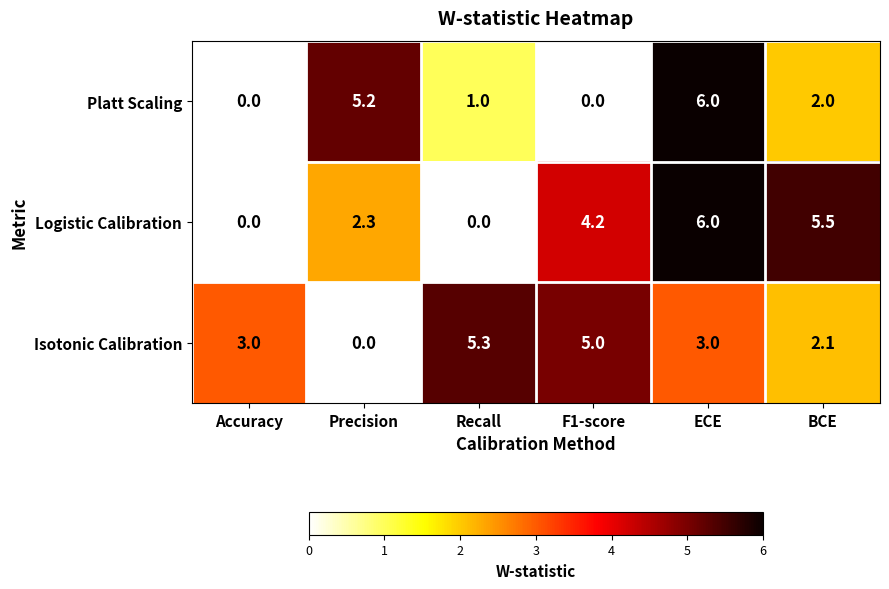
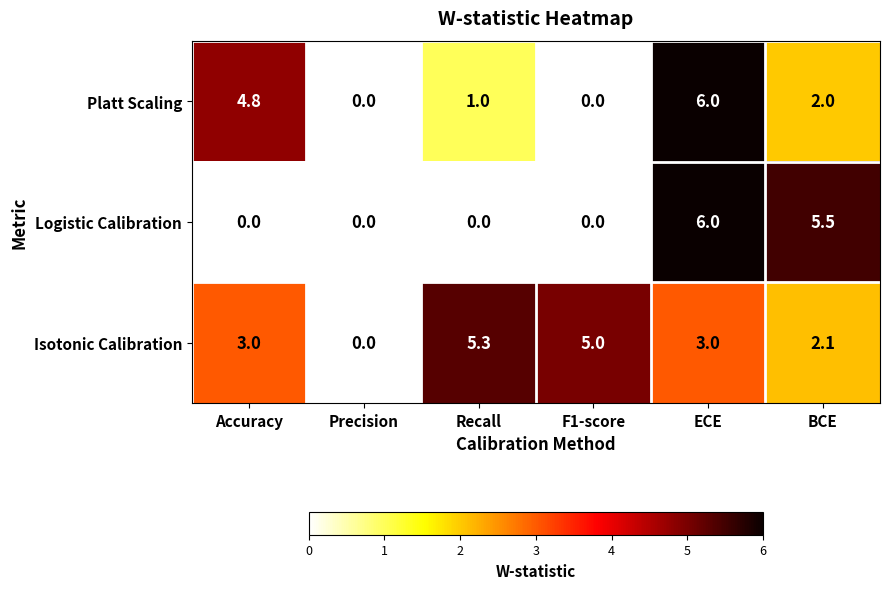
Platt Scaling, Accuracy: 0.0 -> 4.8
Platt Scaling, Precision: 5.2 -> 0.0
Logistic Calibration, Precision: 2.3 -> 0.0
Logistic Calibration, F1-score: 4.2 -> 0.0
